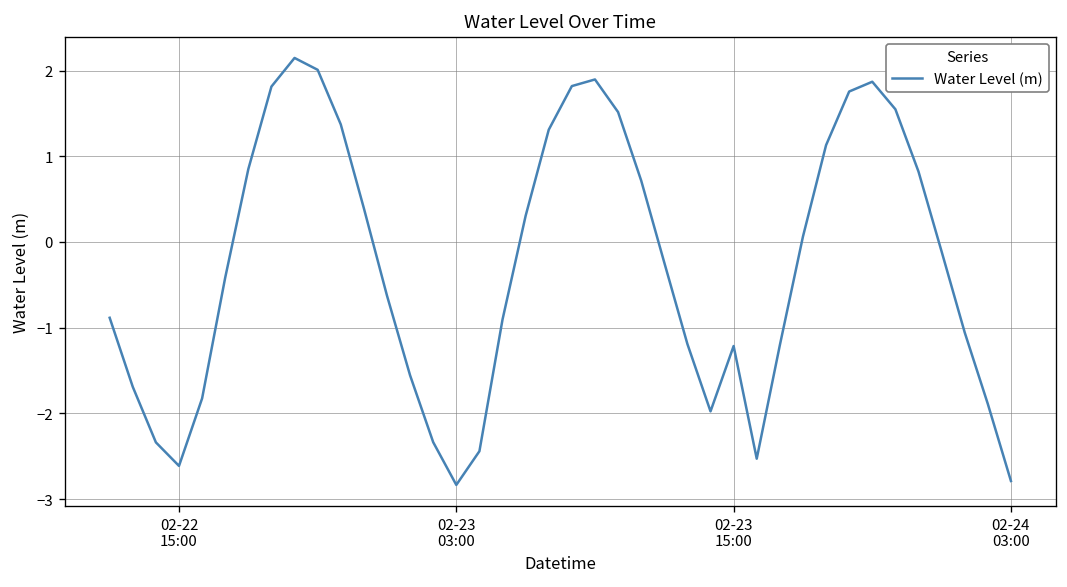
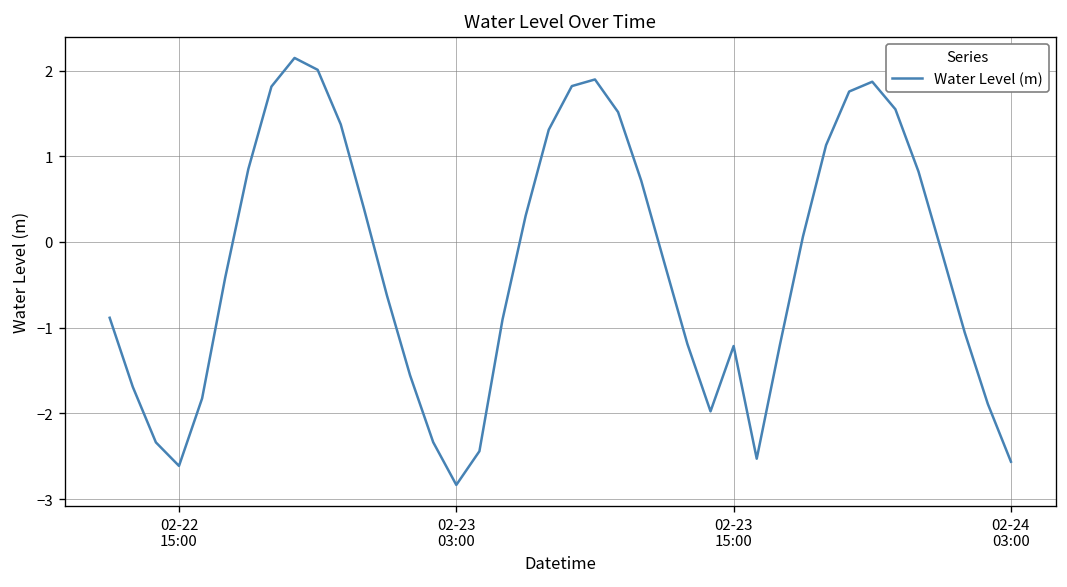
02-24 03:00: -2.8 -> -2.6
